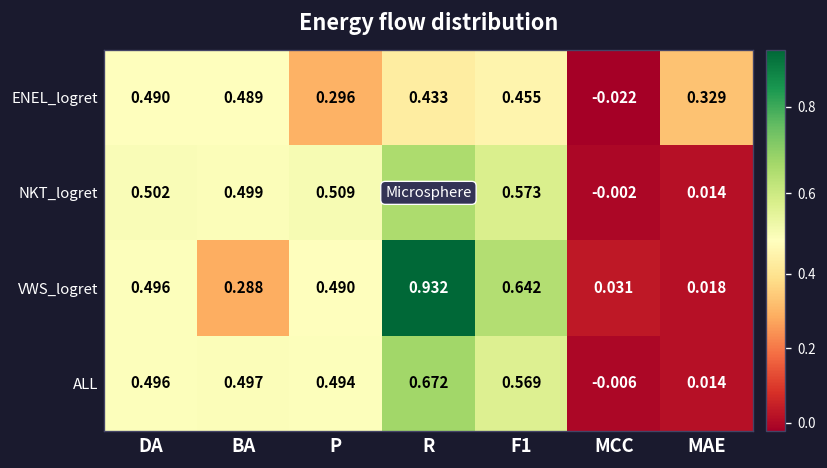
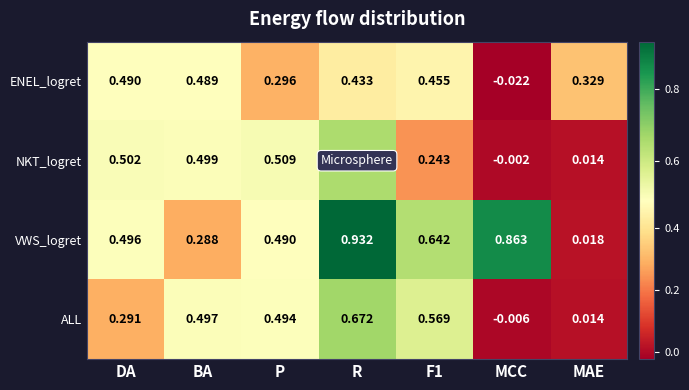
NKT_logret, F1: 0.573 -> 0.243
VWS_logret, MCC: 0.031 -> 0.863
ALL, DA: 0.496 -> 0.291
